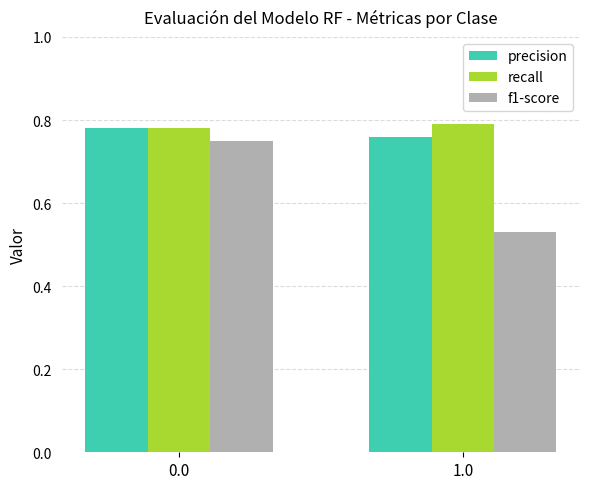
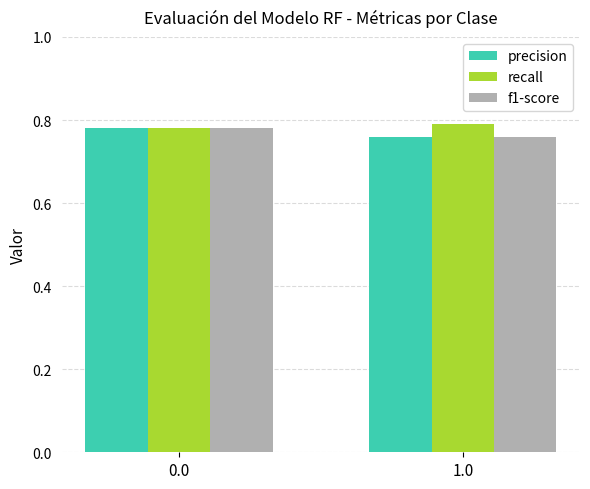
f1-score, 0.0: 0.75 -> 0.78
f1-score, 1.0: 0.53 -> 0.76
